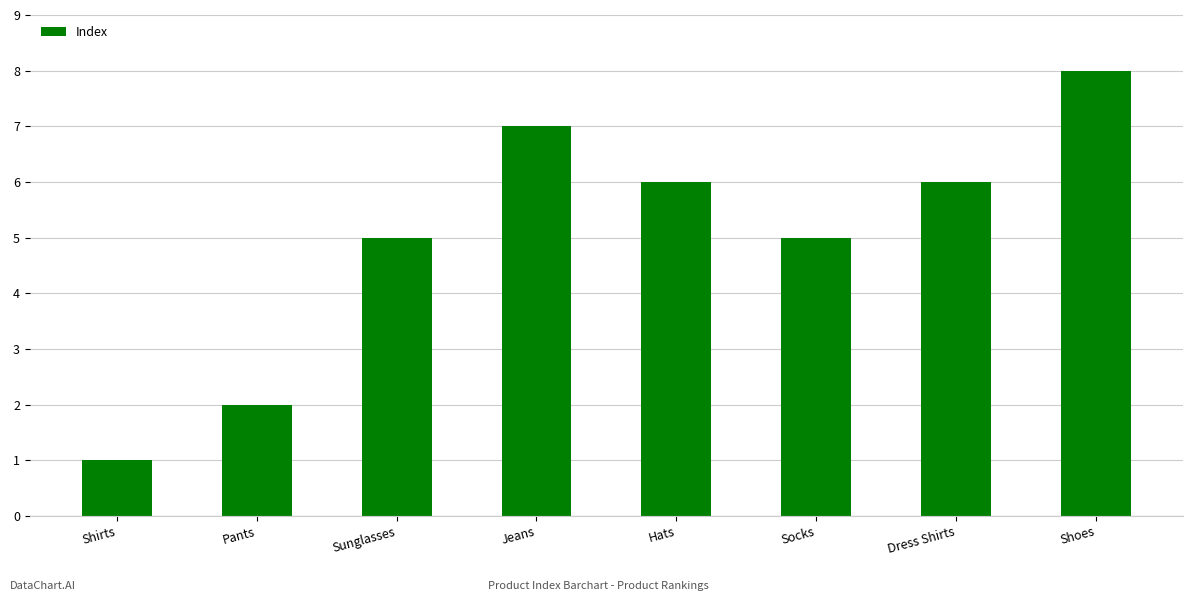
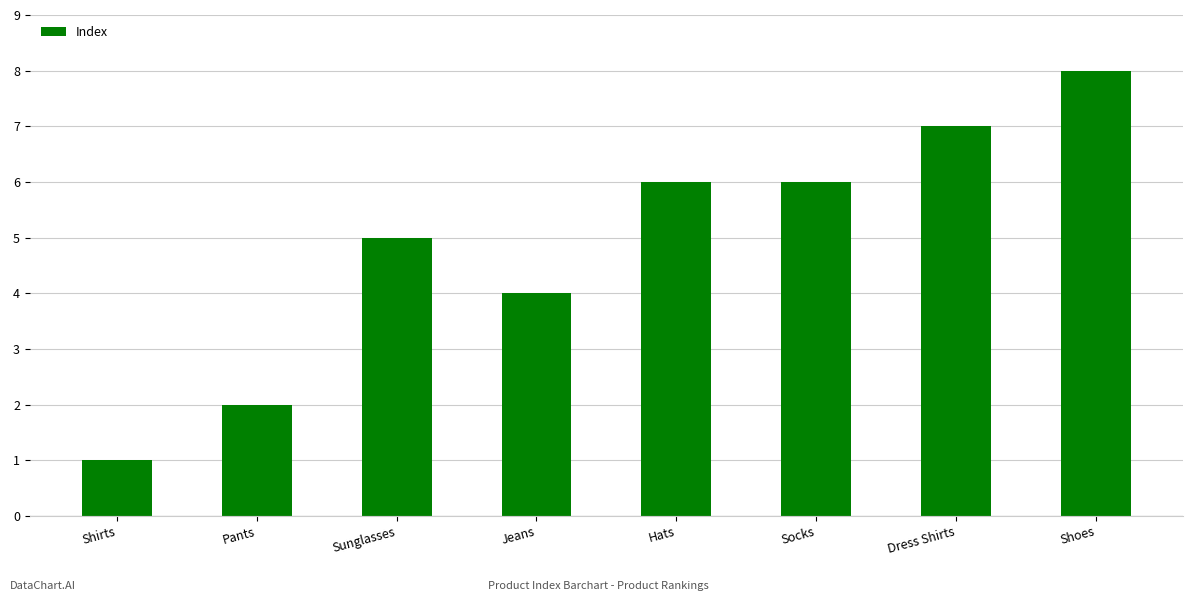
Jeans: 7 -> 4
Socks: 5 -> 6
Dress Shirts: 6 -> 7
